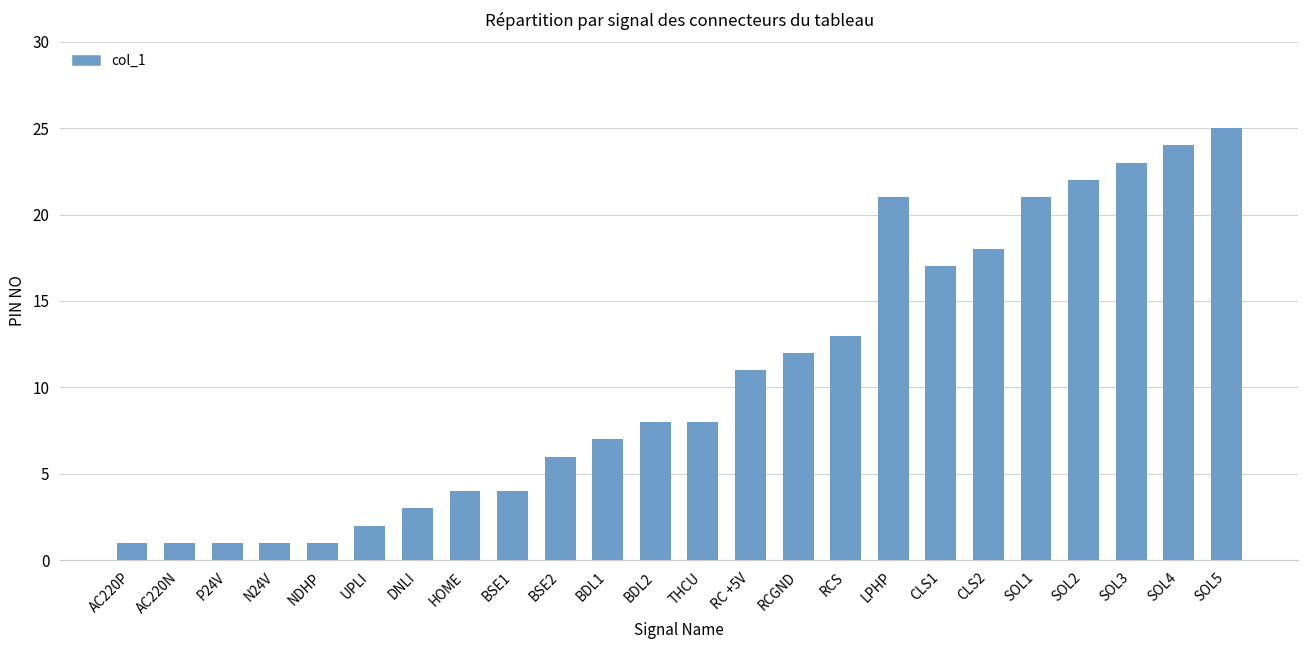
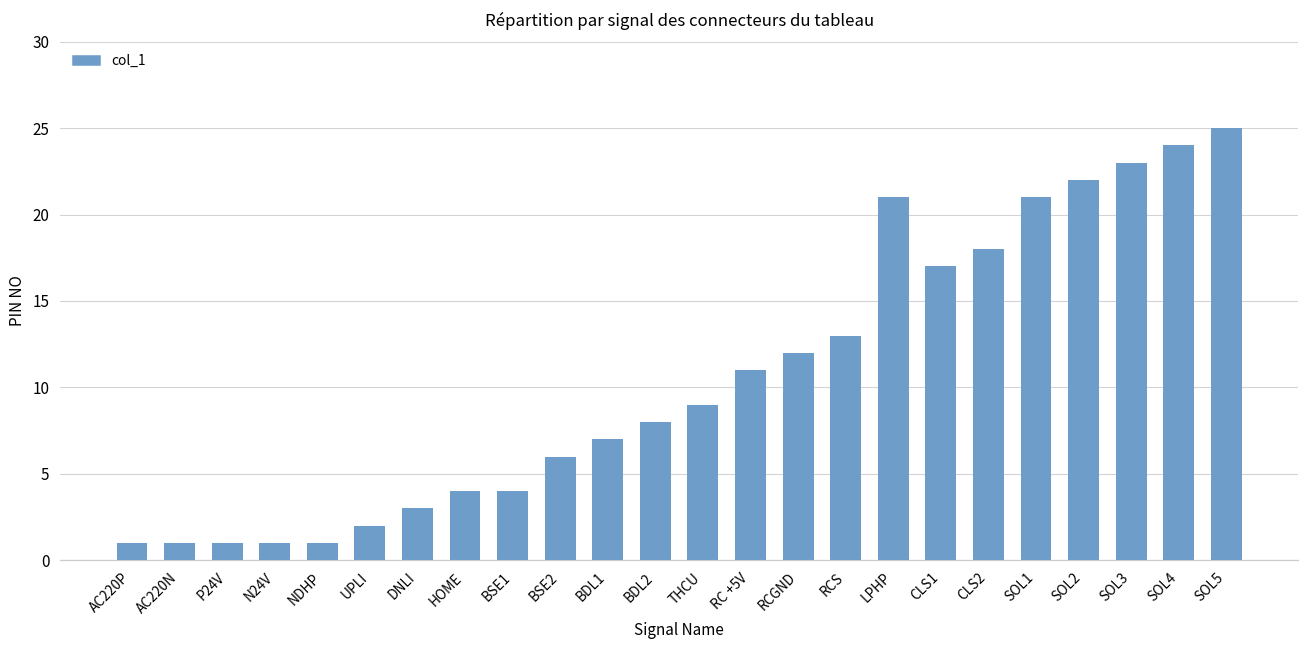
THCU: 8 -> 9
